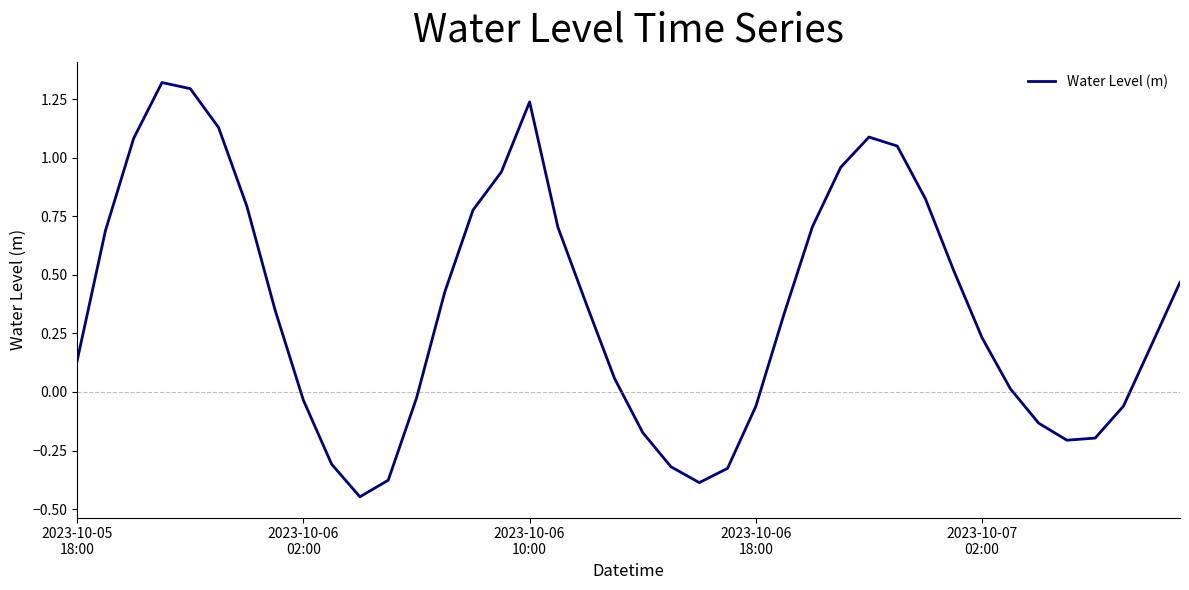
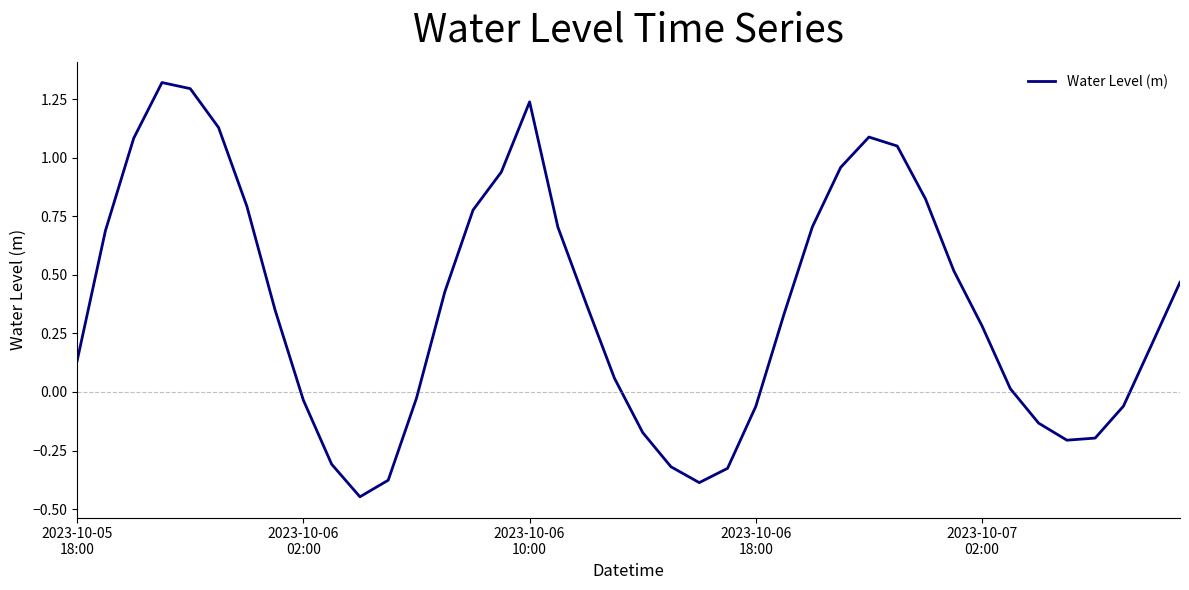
2023-10-07 02:00: 0.23 -> 0.28
